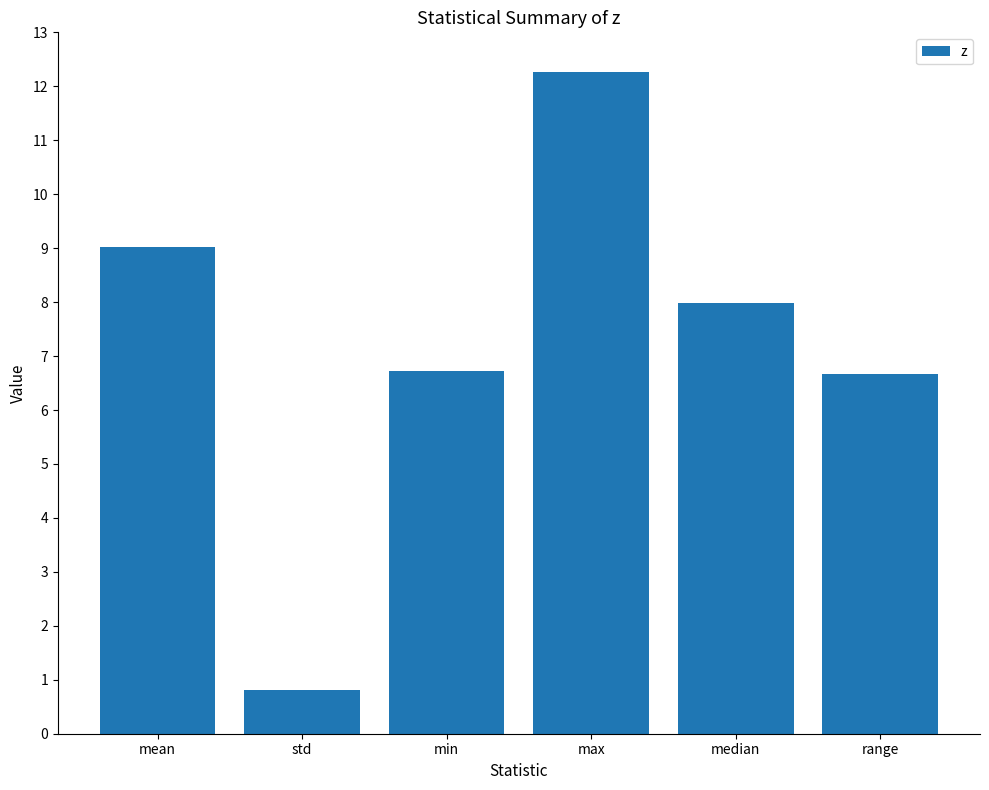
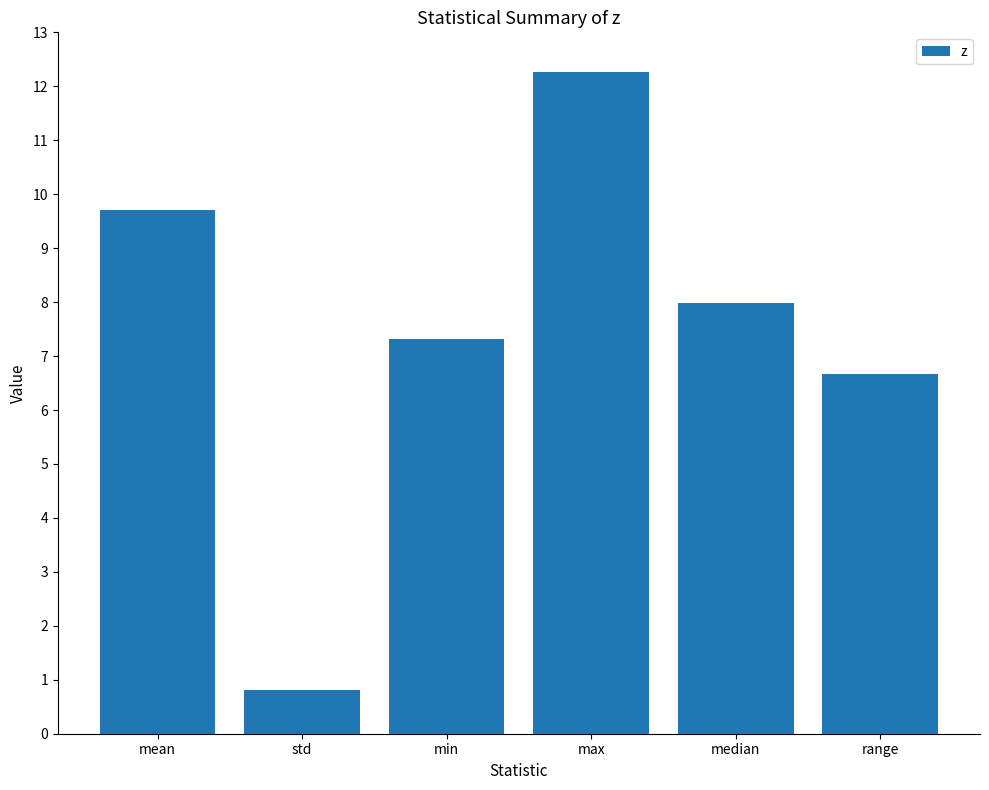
mean: 9.0 -> 9.7
min: 6.7 -> 7.3
